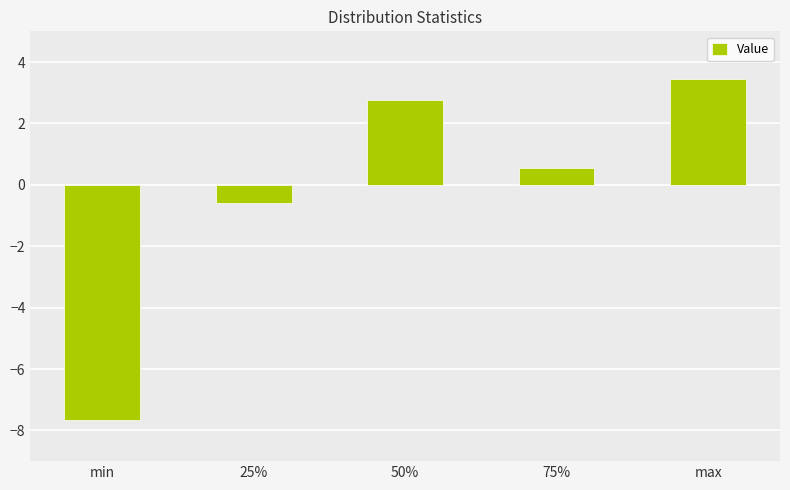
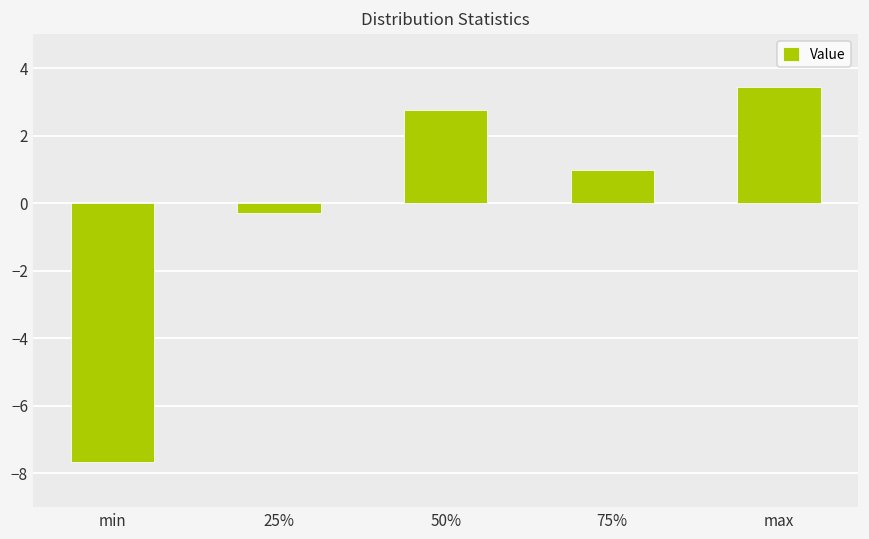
25%: -0.6 -> -0.3
75%: 0.6 -> 1.0
